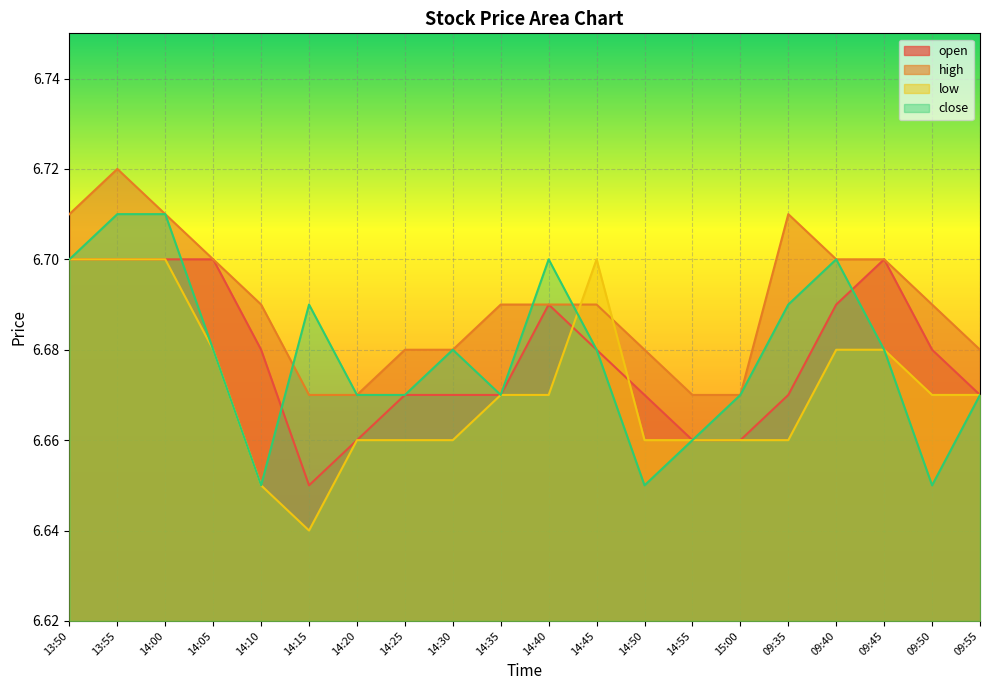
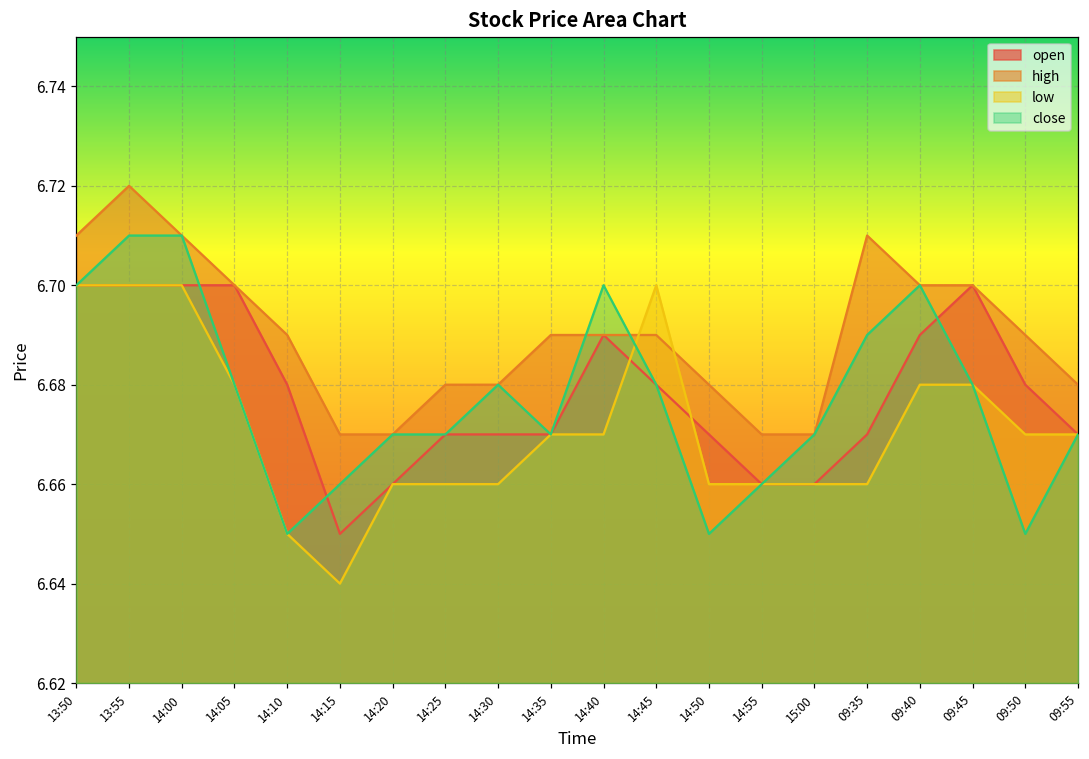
close, 14:15: 6.69 -> 6.66
